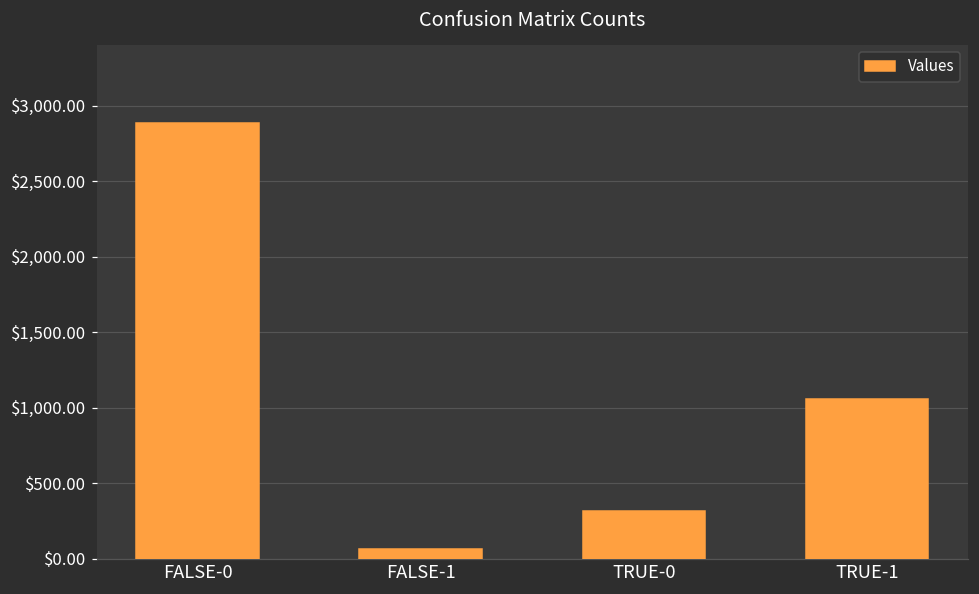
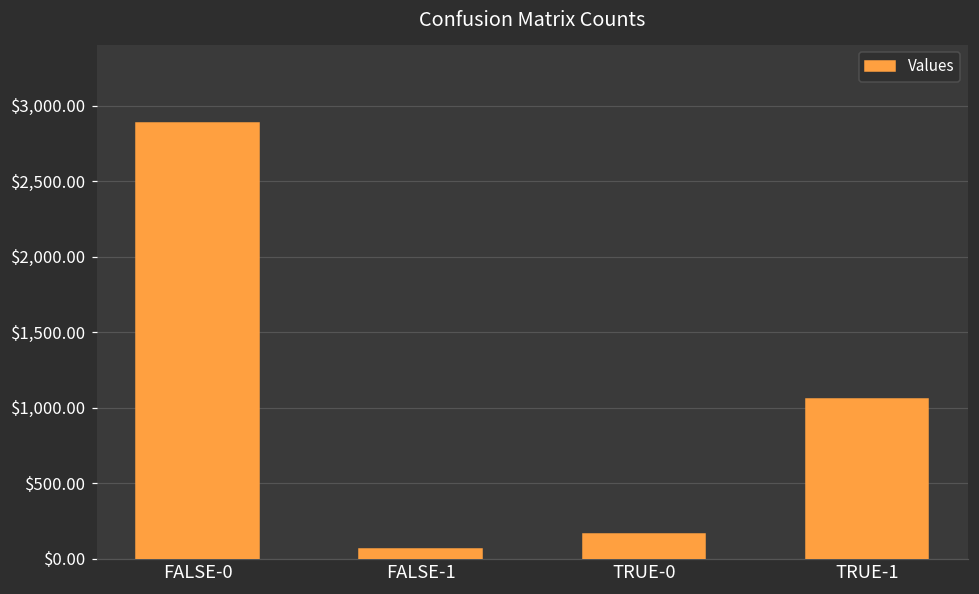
TRUE-0: $320 -> $170
